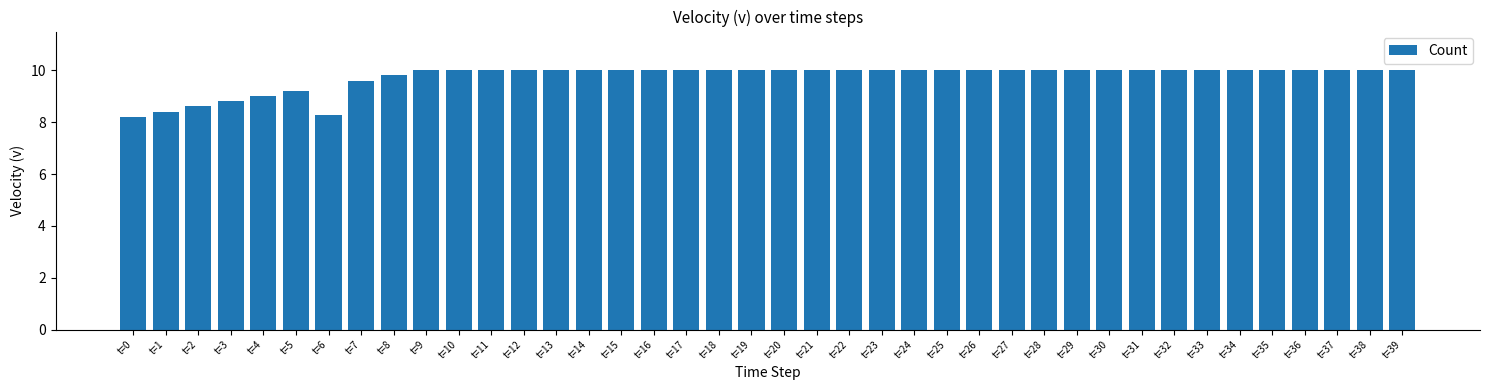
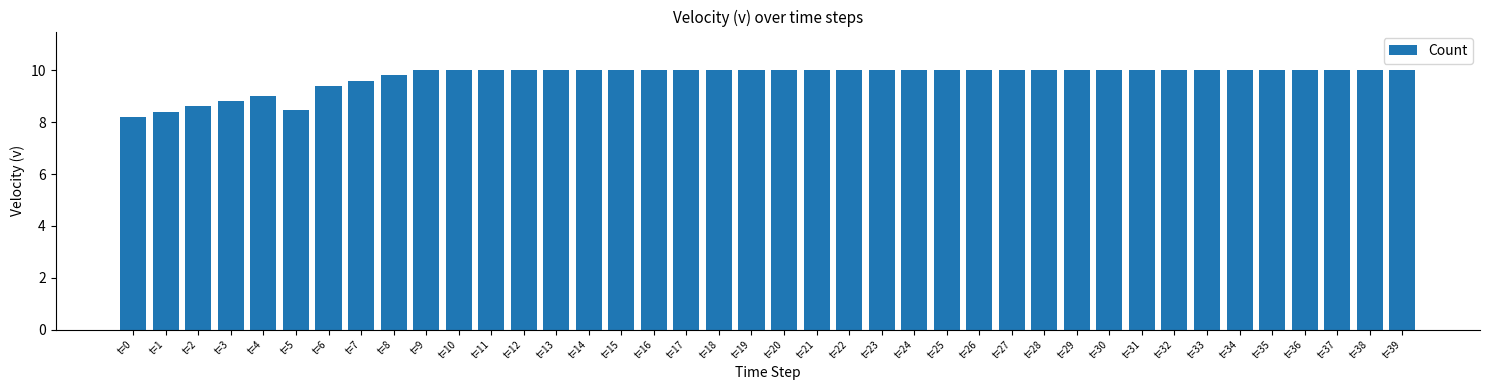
t=5: 9.2 -> 8.5
t=6: 8.3 -> 9.4
